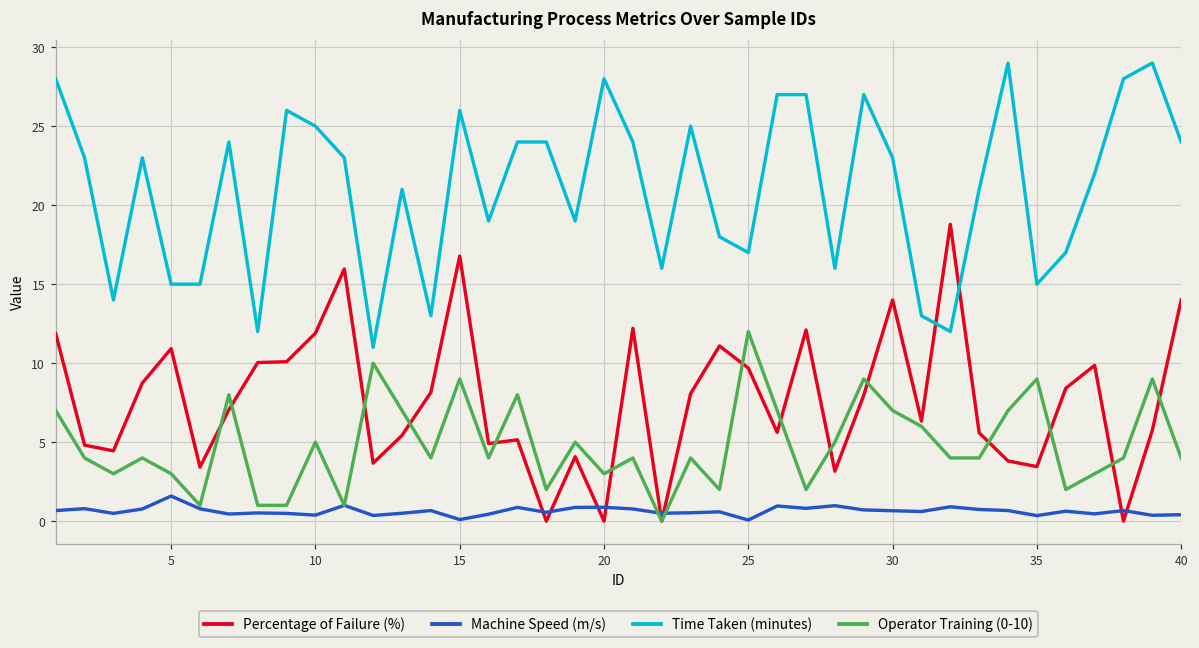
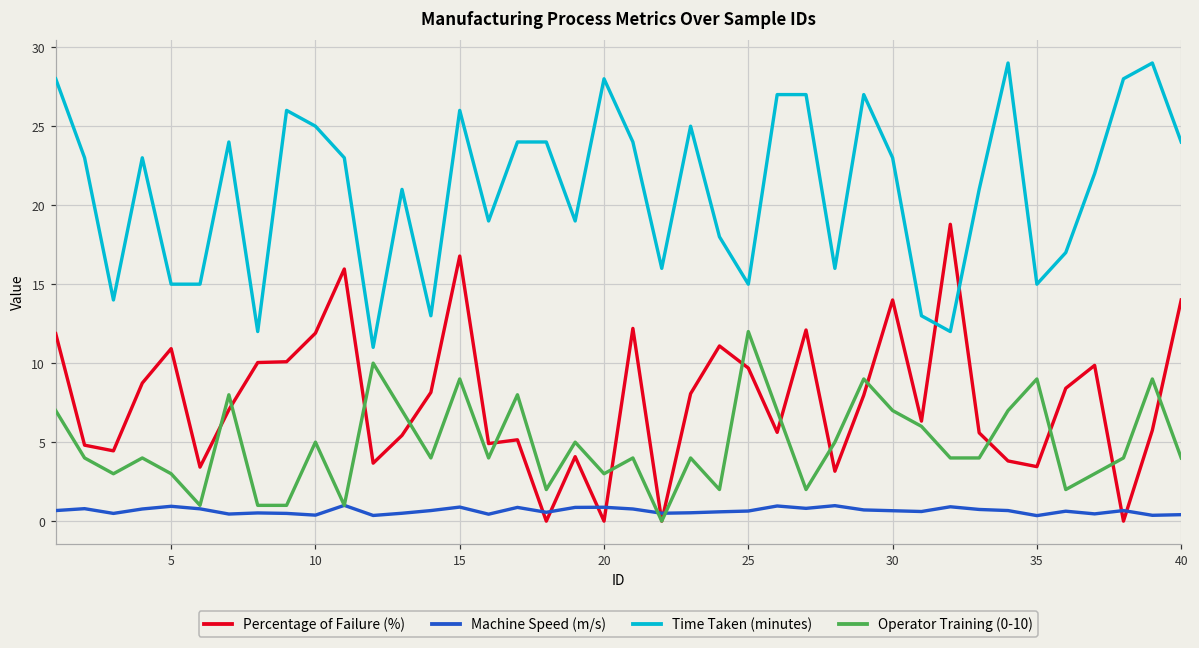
Machine Speed (m/s), 5: 1.6 -> 0.9
Machine Speed (m/s), 15: 0.1 -> 0.9
Machine Speed (m/s), 25: 0.1 -> 0.6
Time Taken (minutes), 25: 17 -> 15
